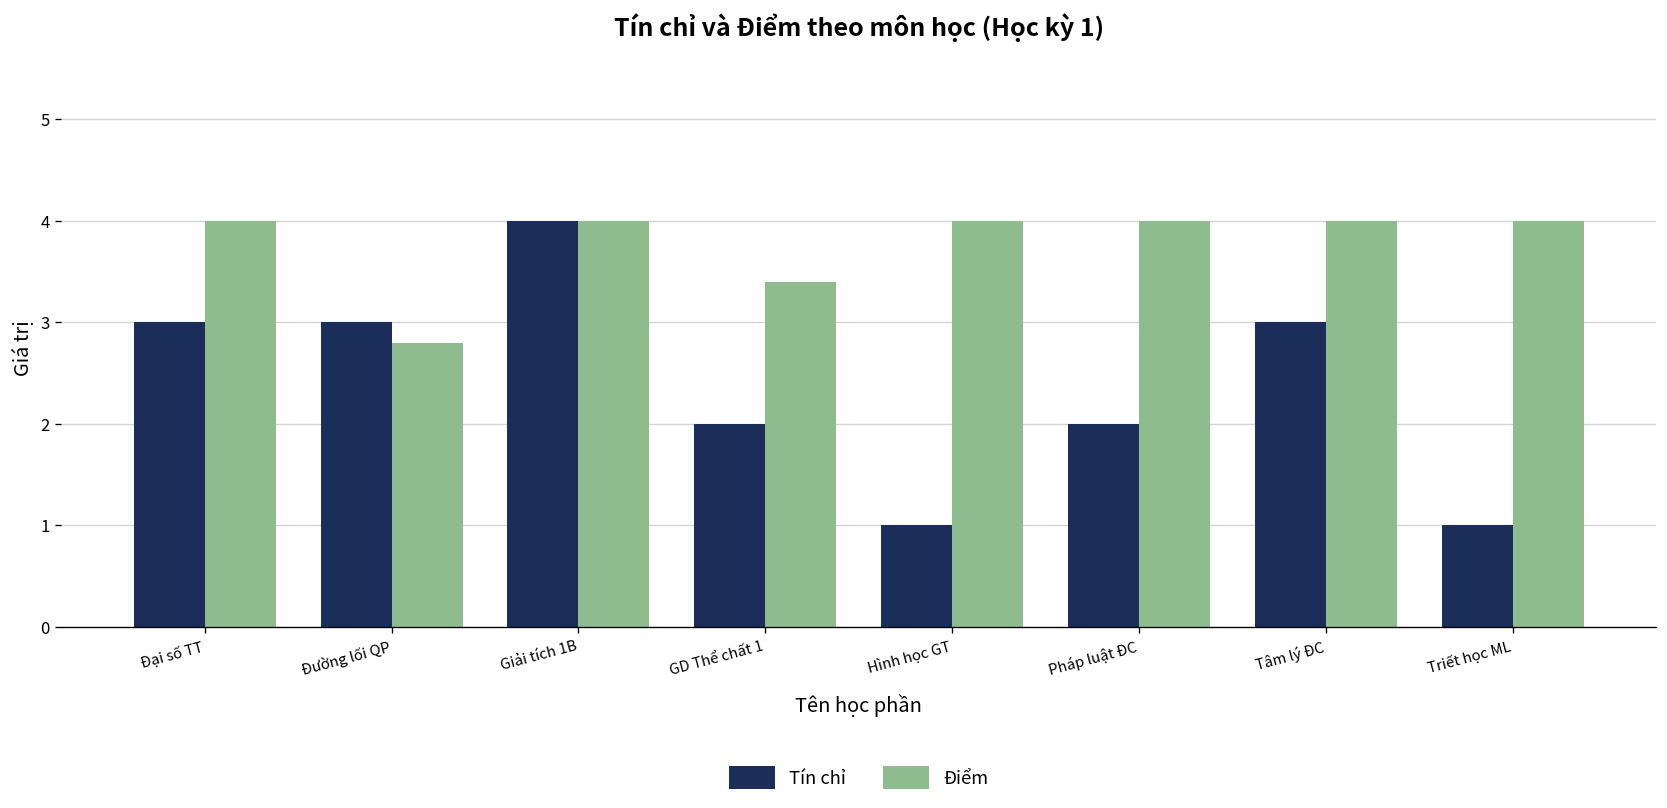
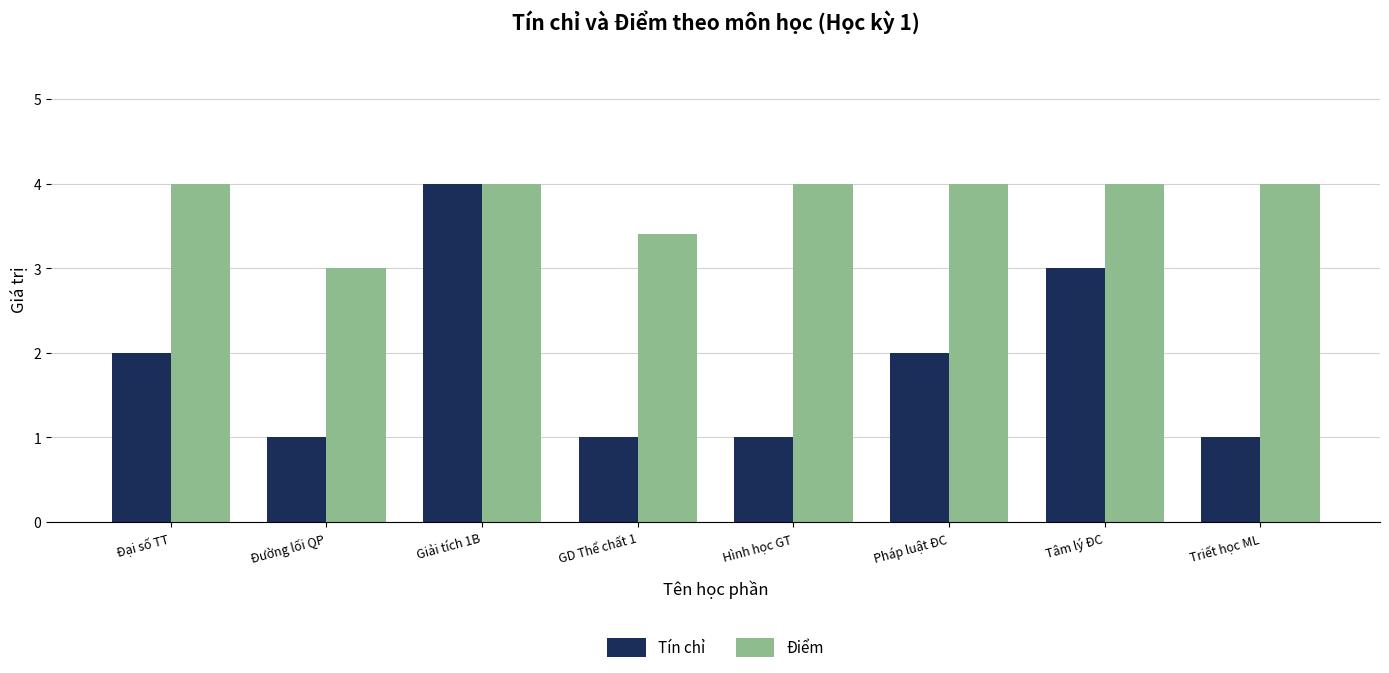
Tín chỉ, Đại số TT: 3 -> 2
Tín chỉ, Đường lối QP: 3 -> 1
Điểm, Đường lối QP: 2.8 -> 3.0
Tín chỉ, GD Thể chất 1: 2 -> 1
